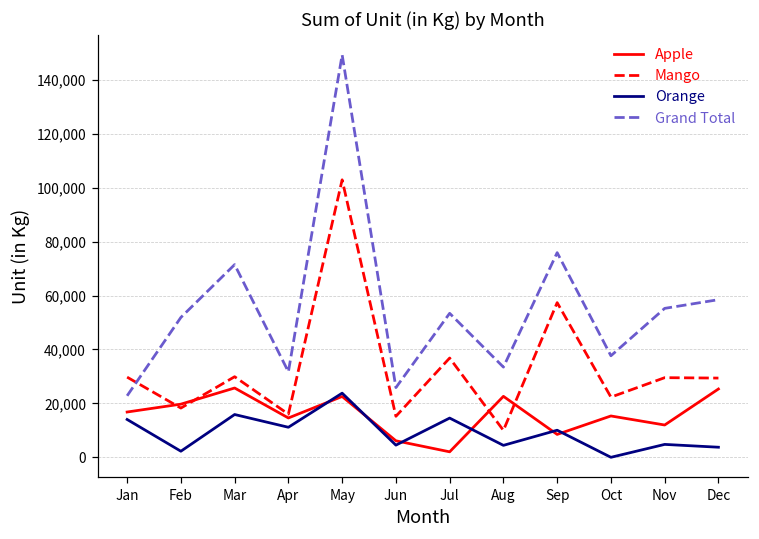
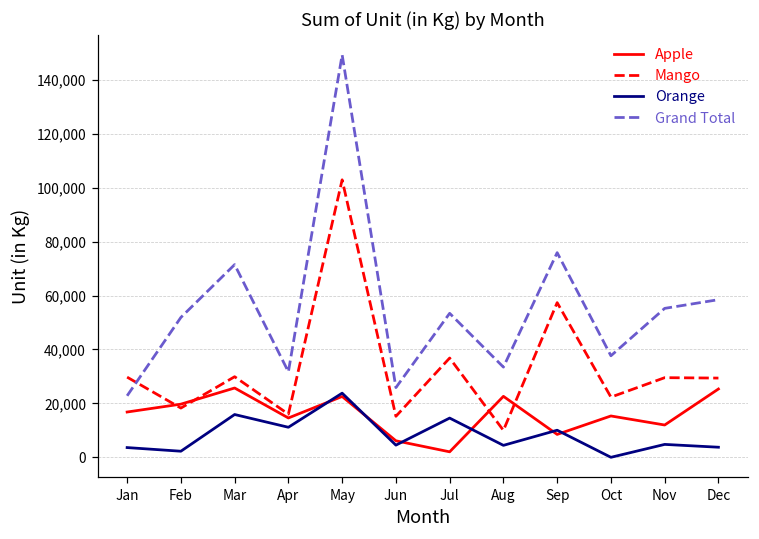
Orange, Jan: 14,000 -> 4,000
